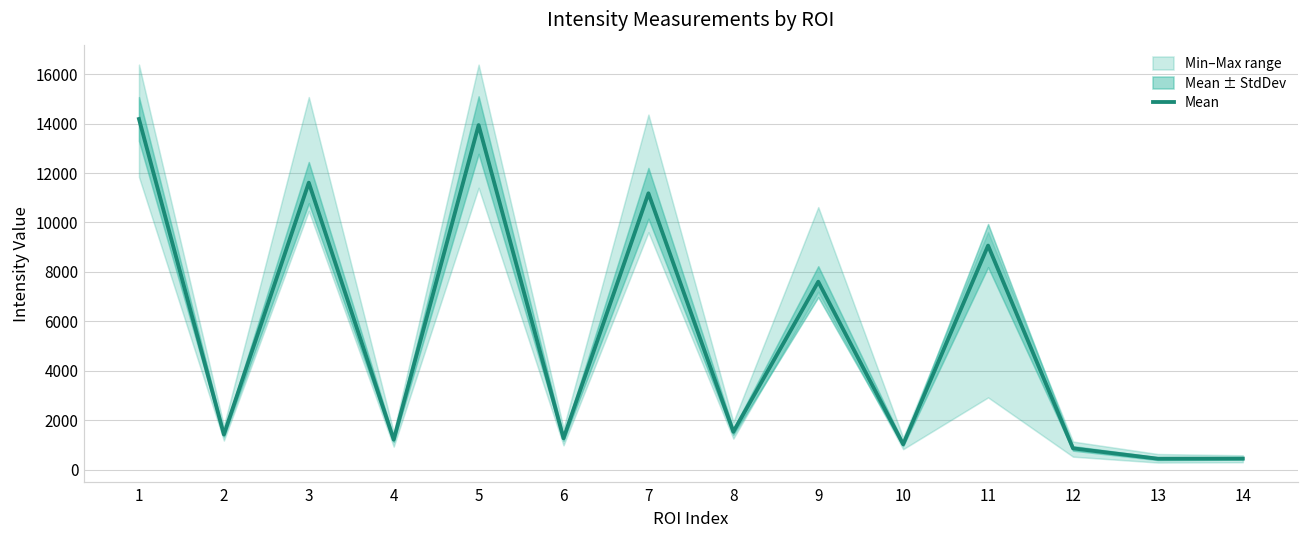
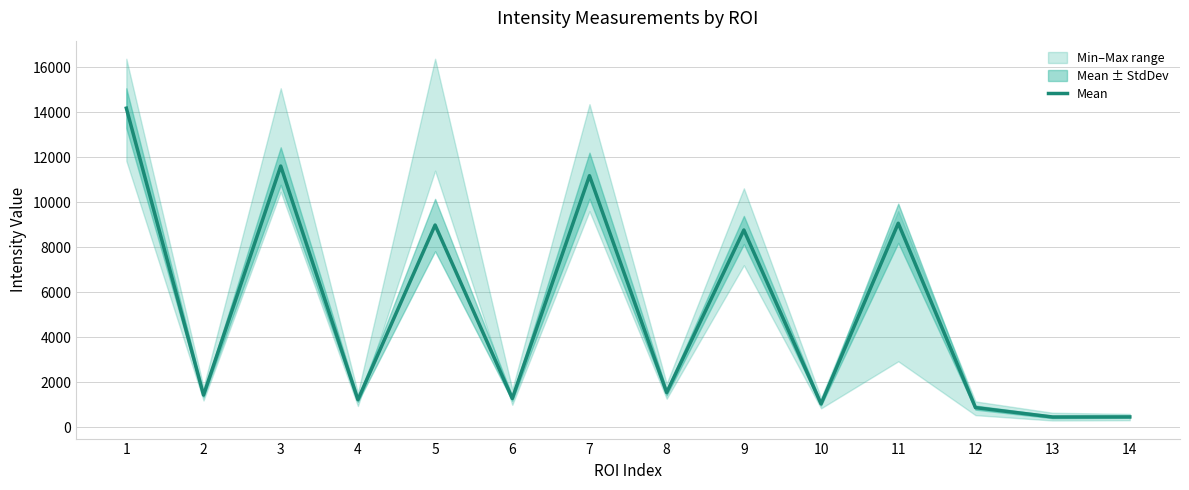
Mean, 5: 13900 -> 9000
Mean, 9: 7600 -> 8800
